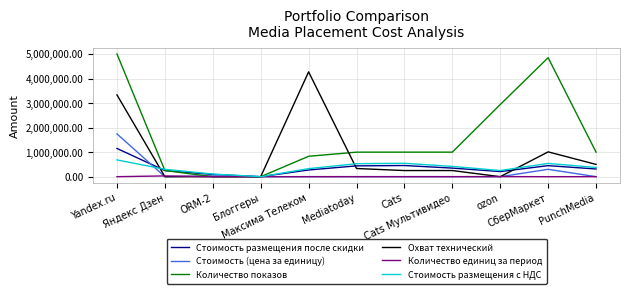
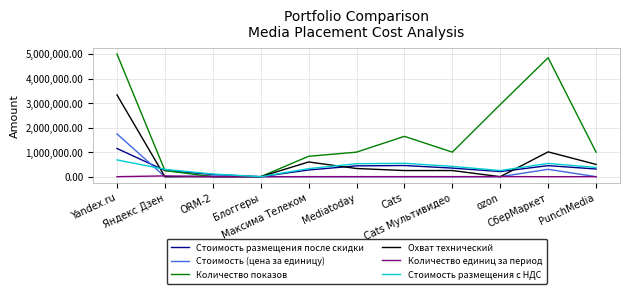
Охват технический, Максима Телеком: 4,300,000 -> 600,000
Количество показов, Cats: 1,000,000 -> 1,600,000
